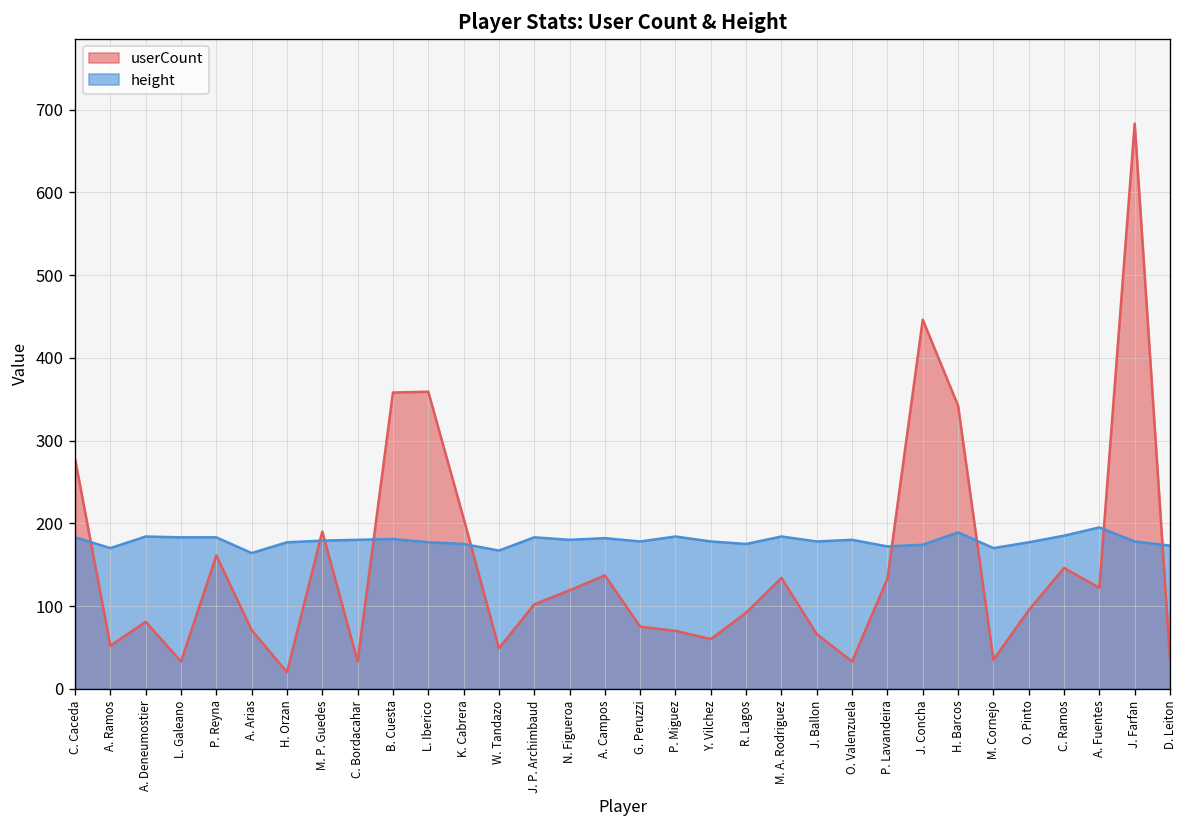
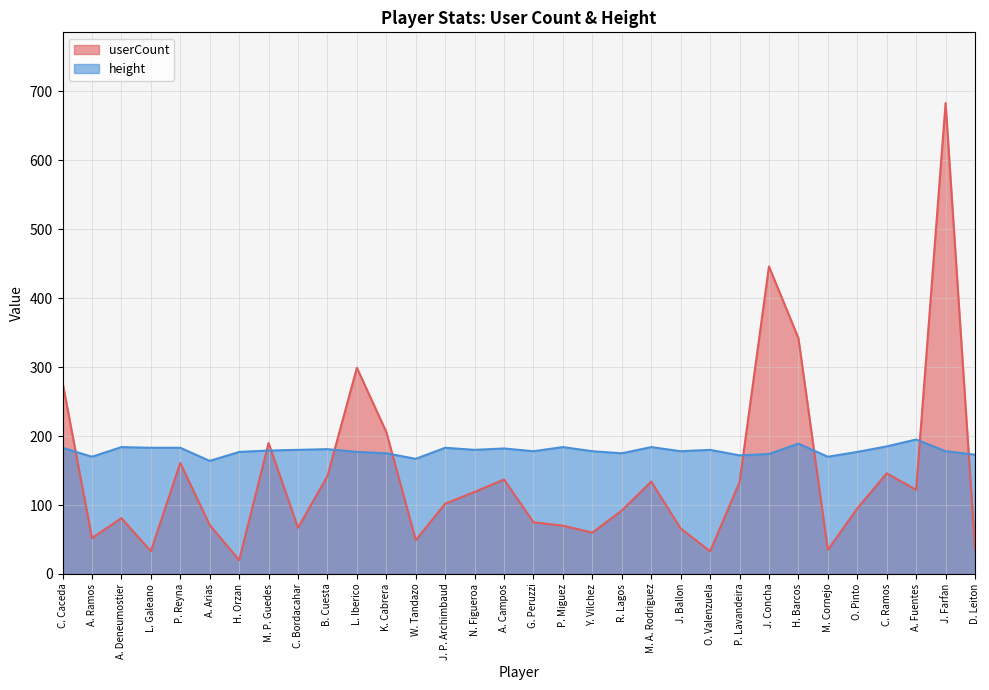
userCount, C. Bordacahar: 30 -> 70
userCount, B. Cuesta: 360 -> 140
userCount, L. Iberico: 360 -> 300
